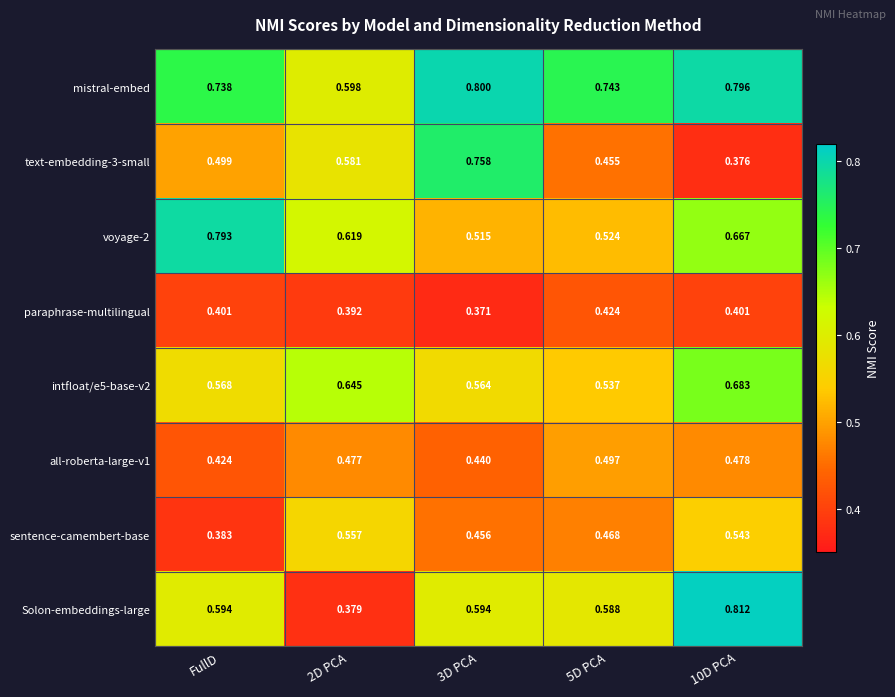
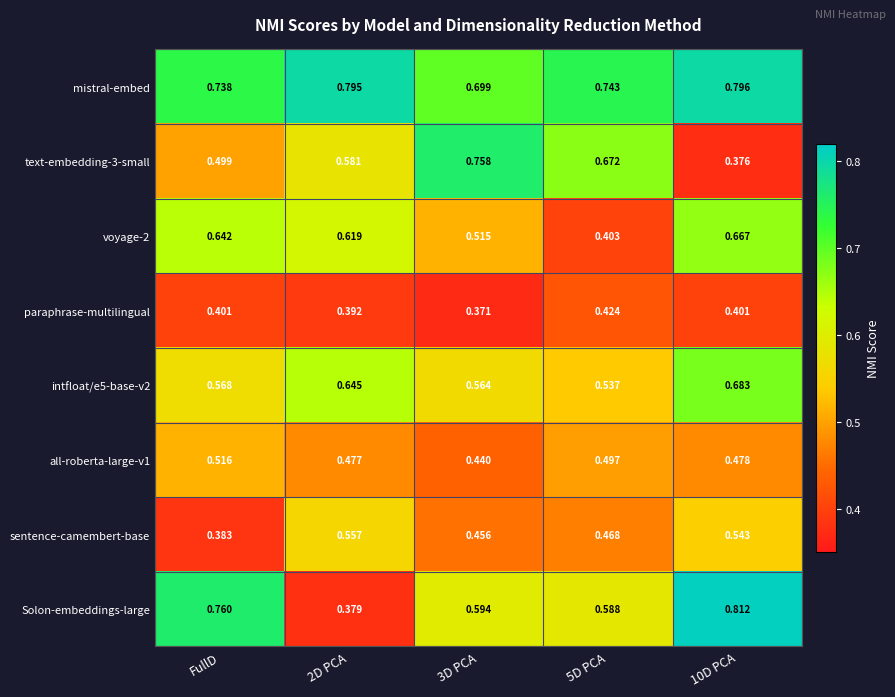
mistral-embed, 2D PCA: 0.598 -> 0.795
mistral-embed, 3D PCA: 0.800 -> 0.699
text-embedding-3-small, 5D PCA: 0.455 -> 0.672
voyage-2, FullD: 0.793 -> 0.642
voyage-2, 5D PCA: 0.524 -> 0.403
all-roberta-large-v1, FullD: 0.424 -> 0.516
Solon-embeddings-large, FullD: 0.594 -> 0.760
